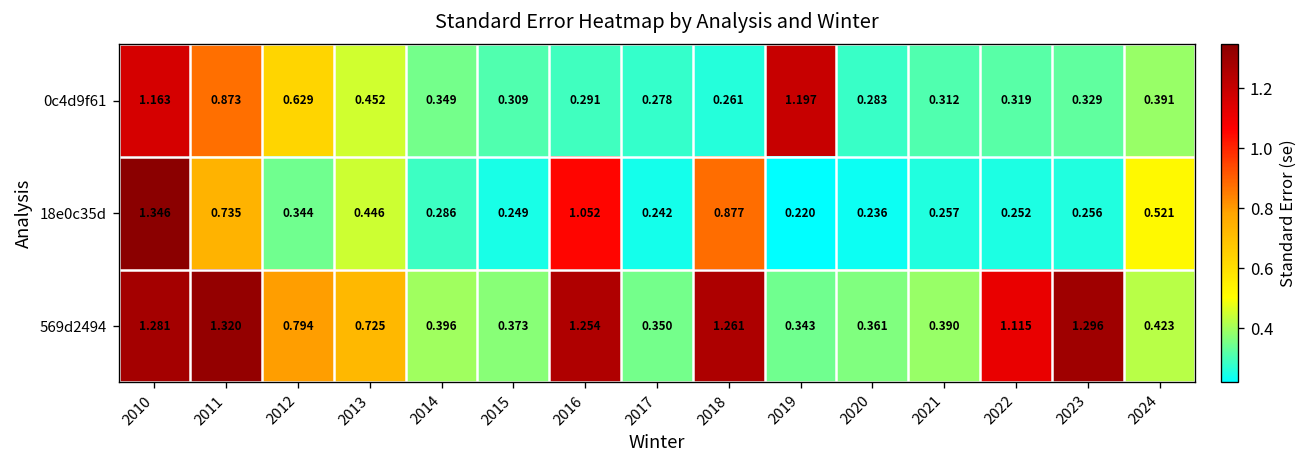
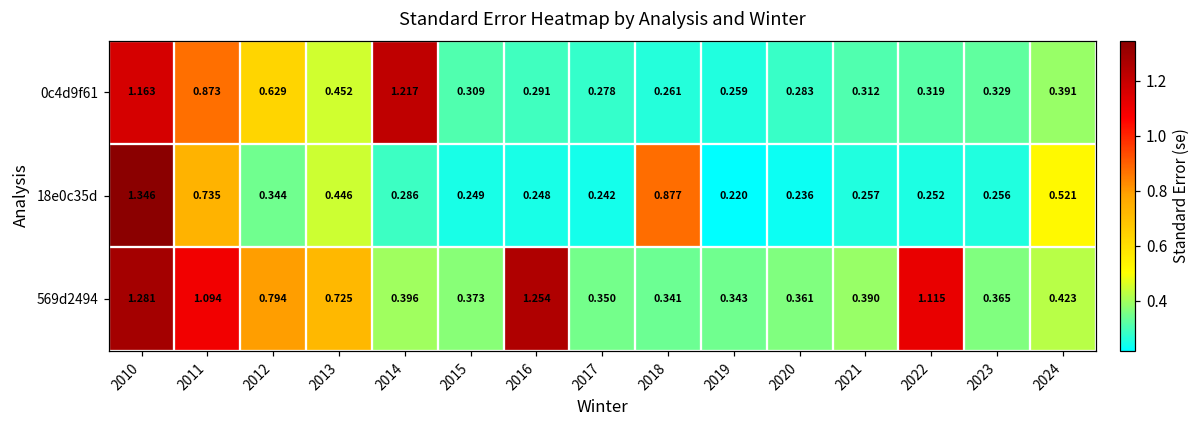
0c4d9f61, 2014: 0.349 -> 1.217
0c4d9f61, 2019: 1.197 -> 0.259
18e0c35d, 2016: 1.052 -> 0.248
569d2494, 2011: 1.320 -> 1.094
569d2494, 2018: 1.261 -> 0.341
569d2494, 2023: 1.296 -> 0.365
